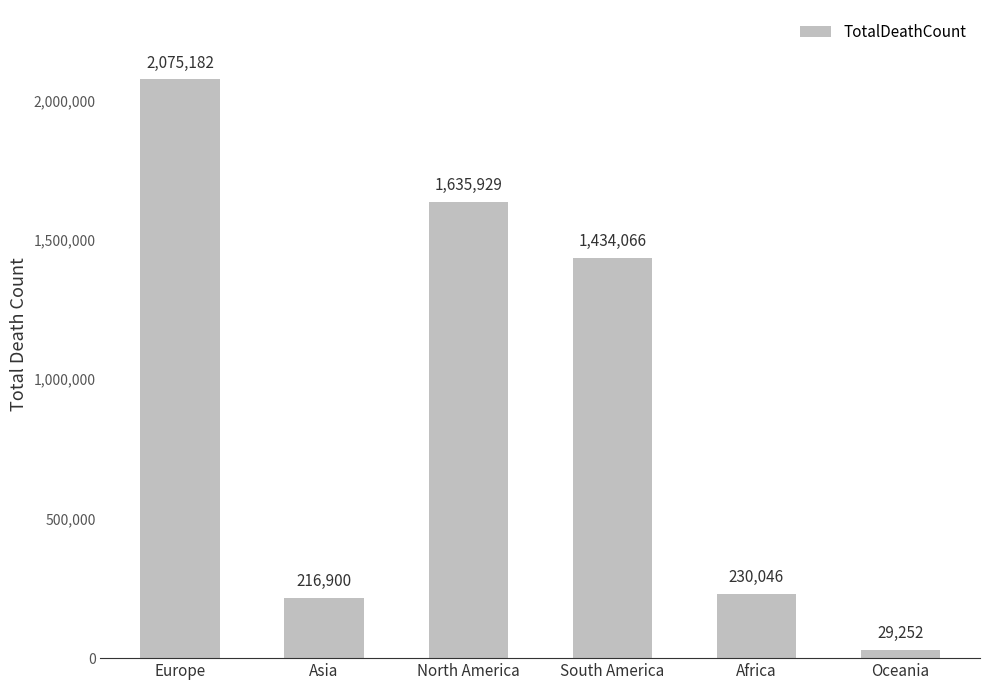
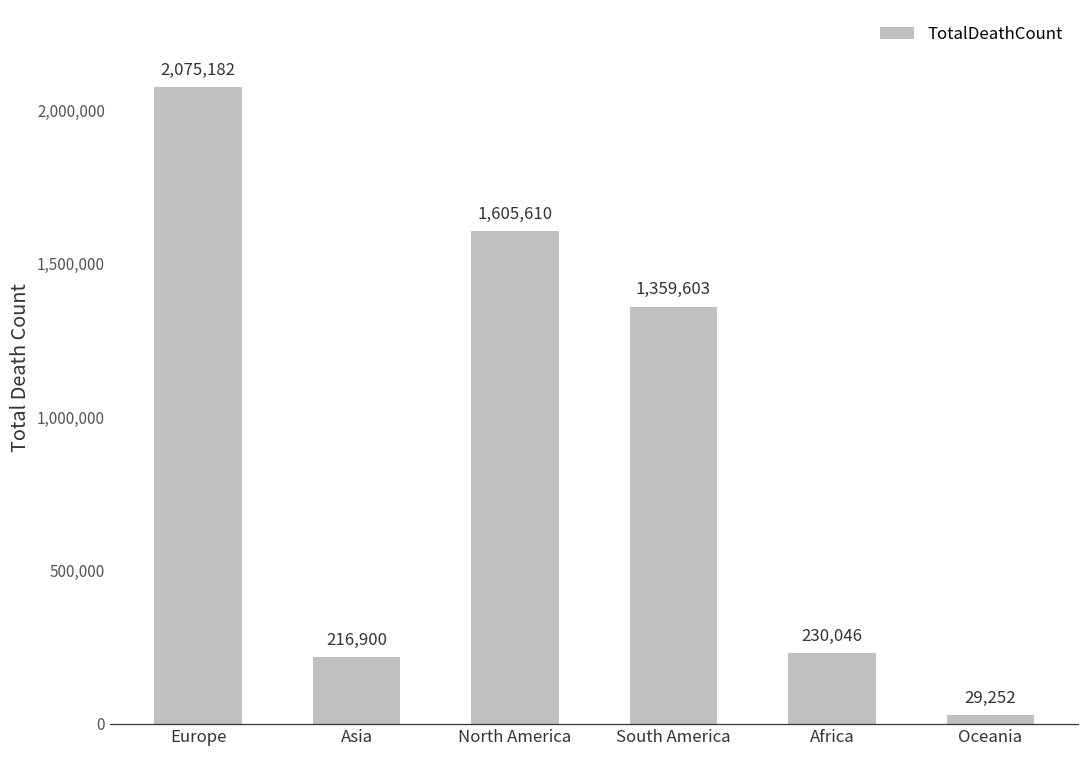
North America: 1,635,929 -> 1,605,610
South America: 1,434,066 -> 1,359,603
